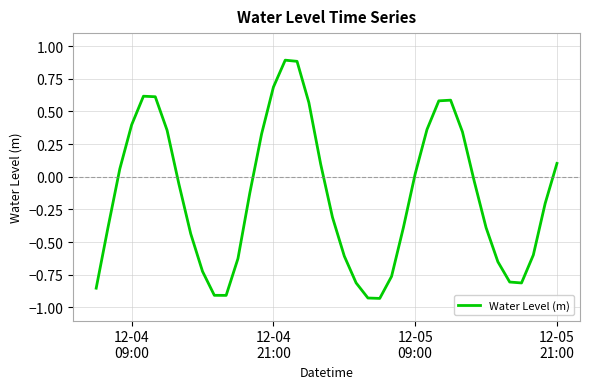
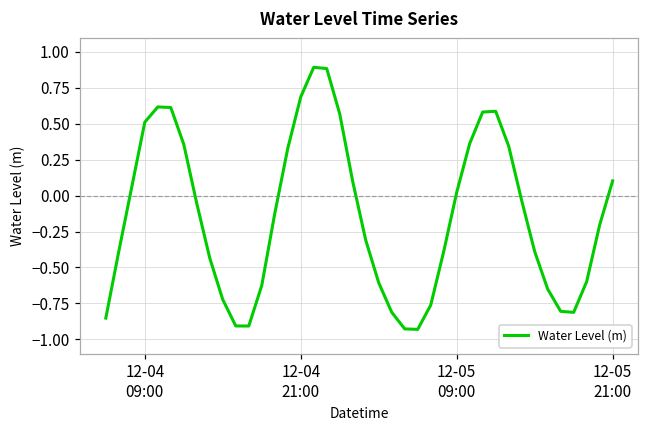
12-04 09:00: 0.40 -> 0.51
